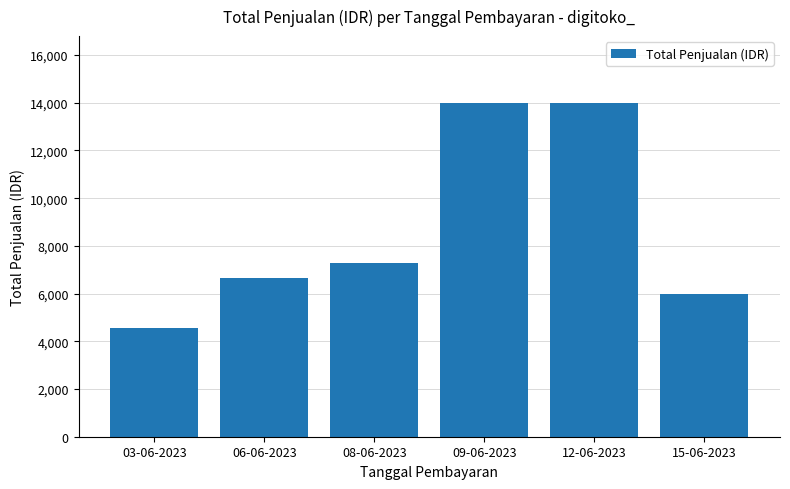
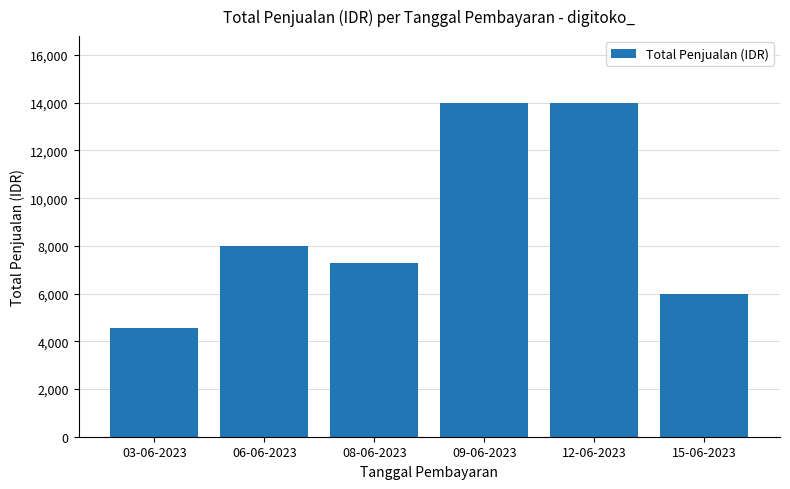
06-06-2023: 6,700 -> 8,000
